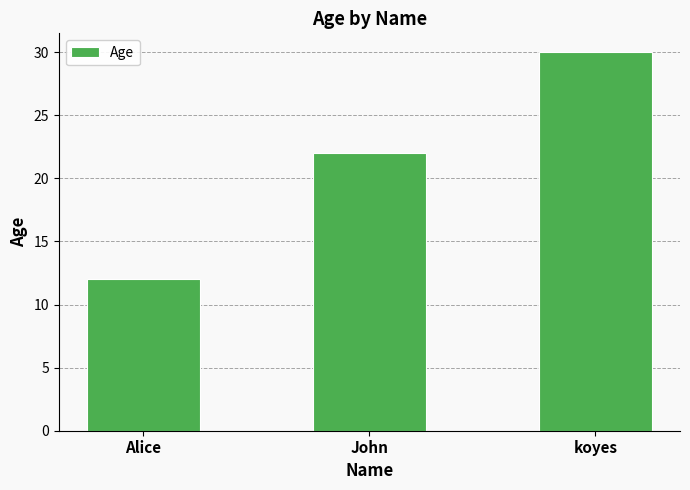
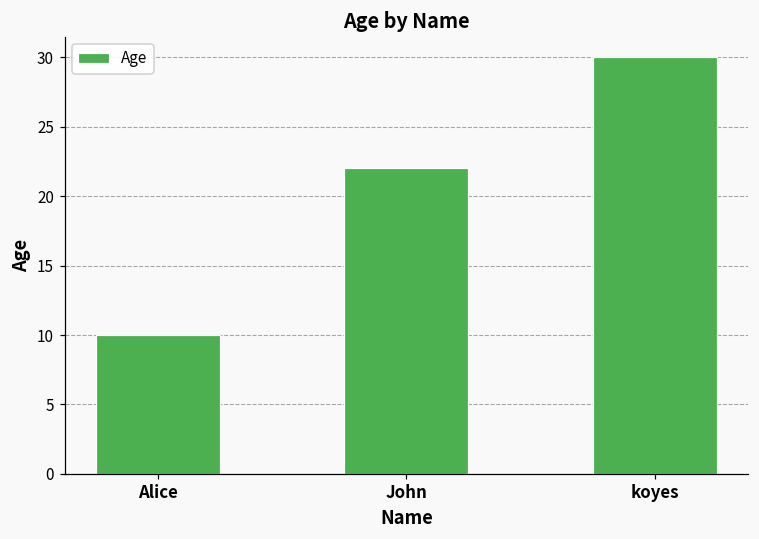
Alice: 12 -> 10
